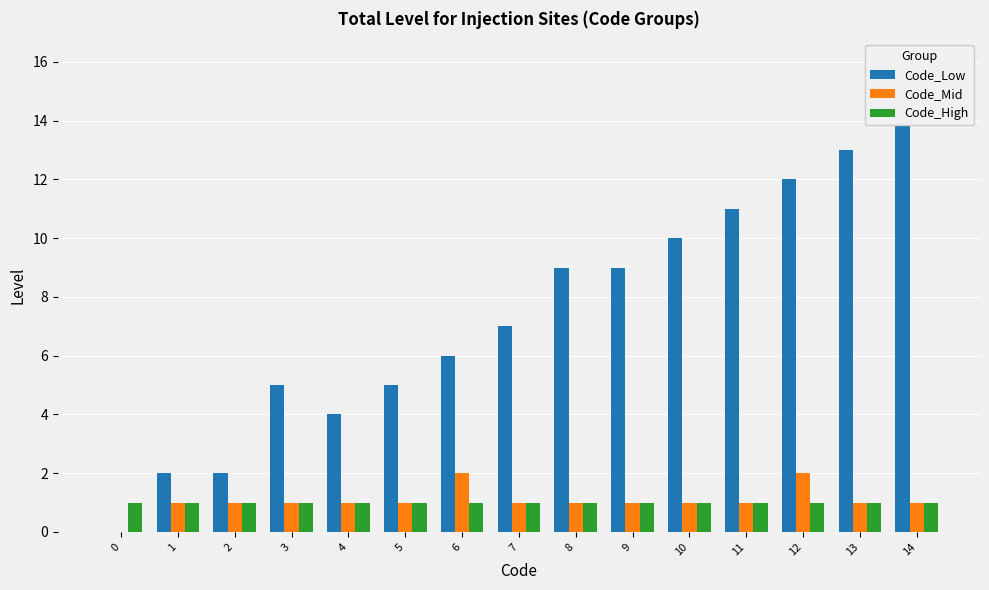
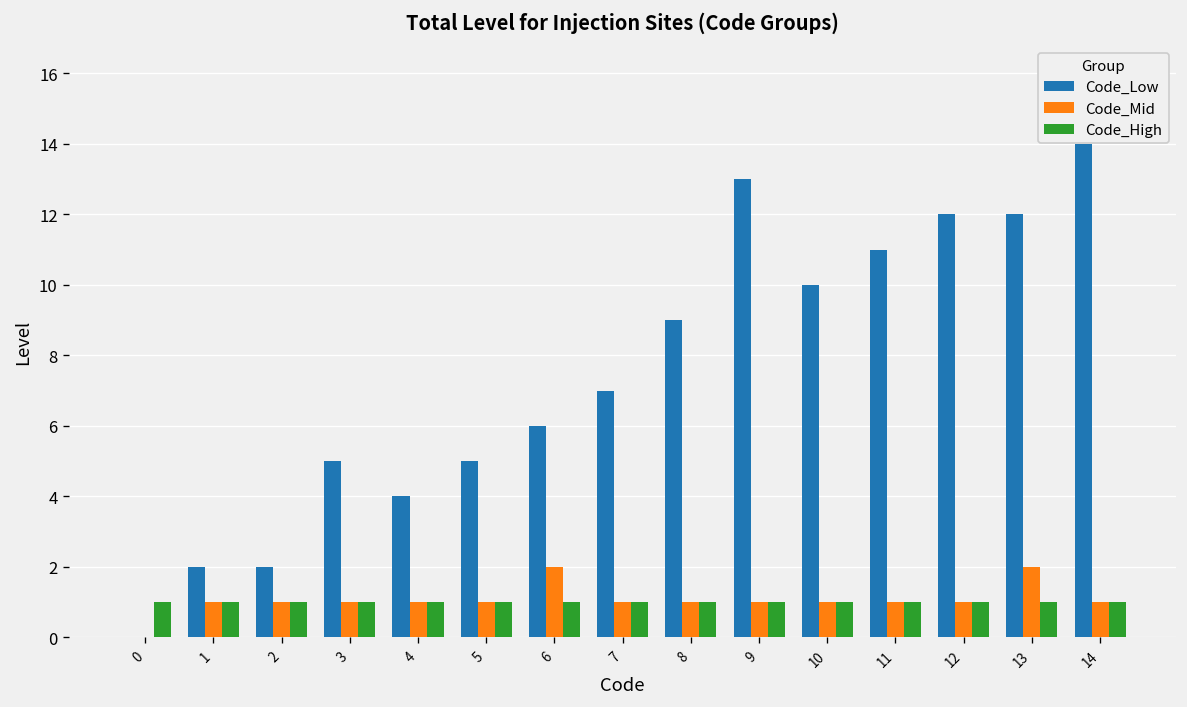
Code_Low, 9: 9 -> 13
Code_Mid, 12: 2 -> 1
Code_Low, 13: 13 -> 12
Code_Mid, 13: 1 -> 2
